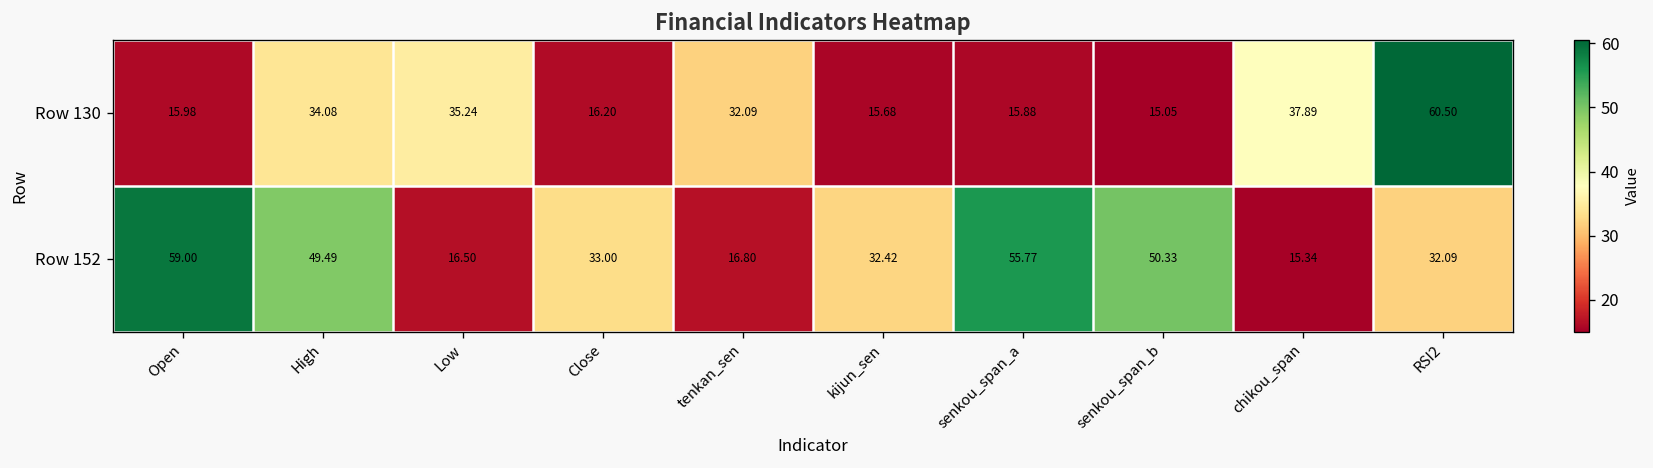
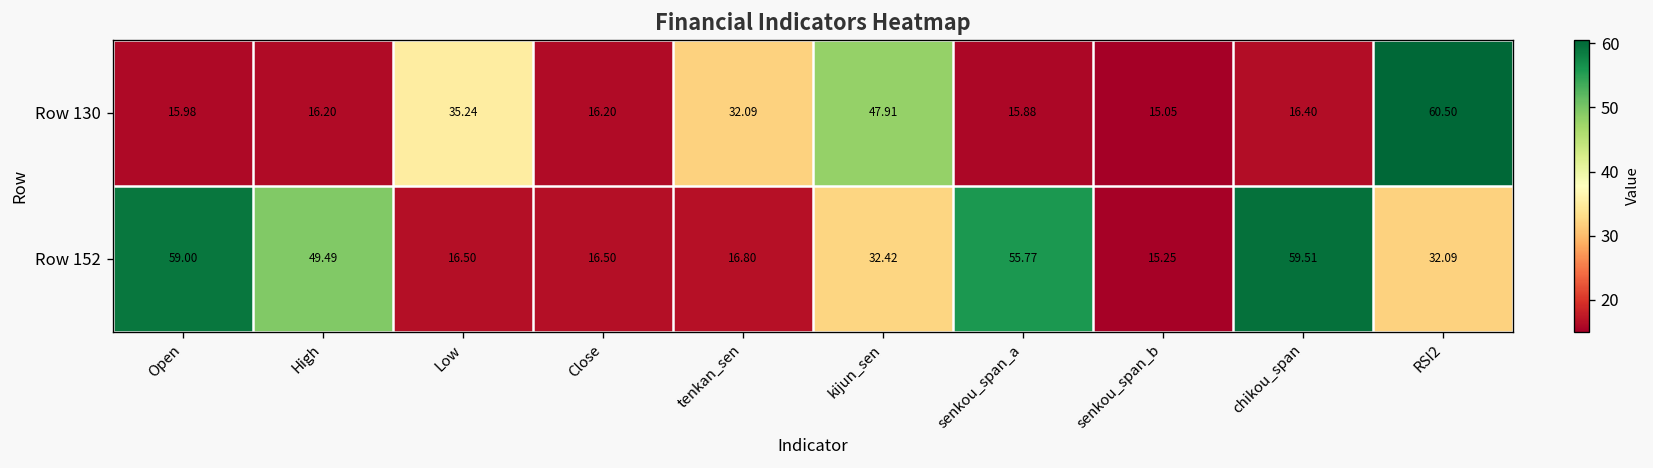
Row 130, High: 34.08 -> 16.20
Row 130, kijun_sen: 15.68 -> 47.91
Row 130, chikou_span: 37.89 -> 16.40
Row 152, Close: 33.00 -> 16.50
Row 152, senkou_span_b: 50.33 -> 15.25
Row 152, chikou_span: 15.34 -> 59.51
